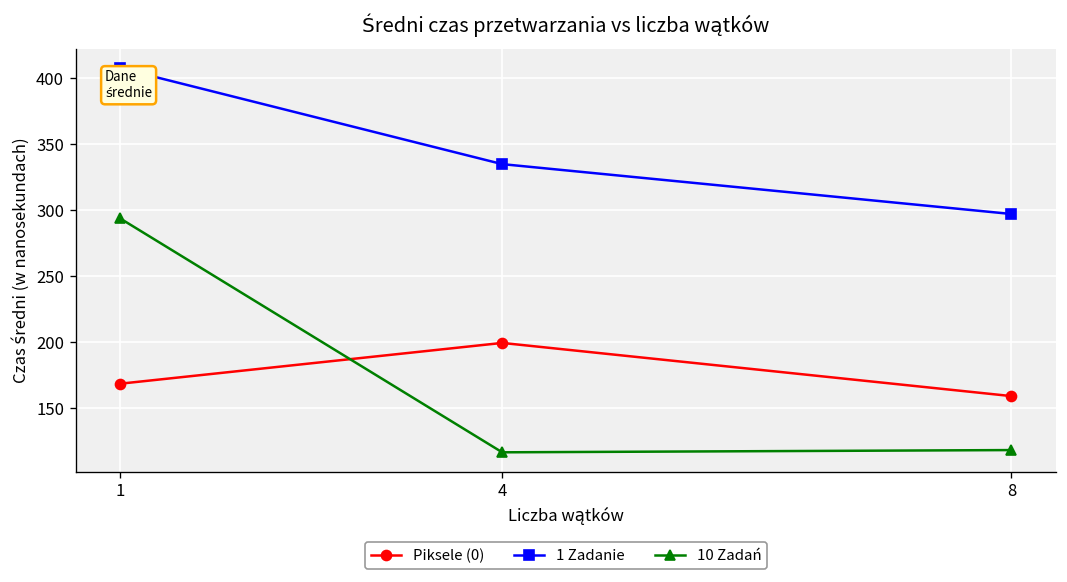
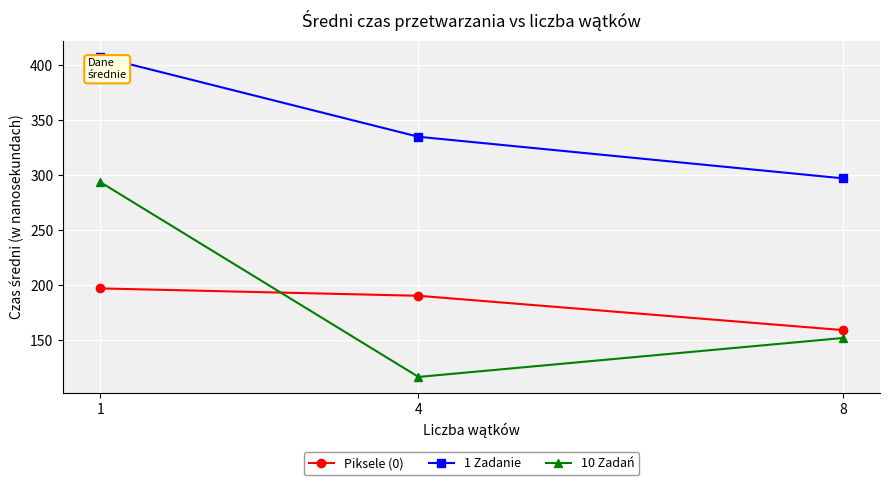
Piksele (0), 1: 169 -> 197
Piksele (0), 4: 200 -> 191
10 Zadań, 8: 118 -> 152
